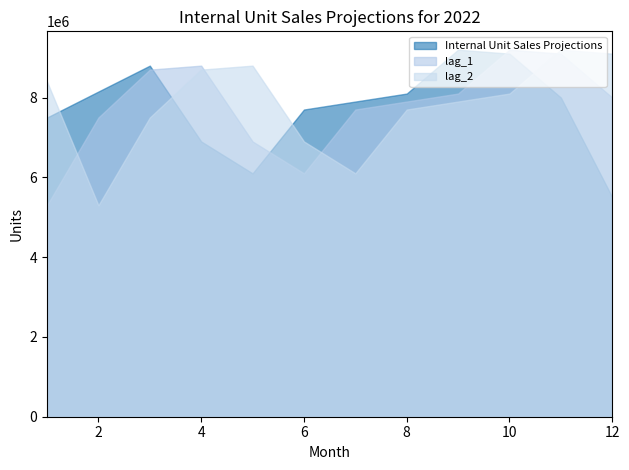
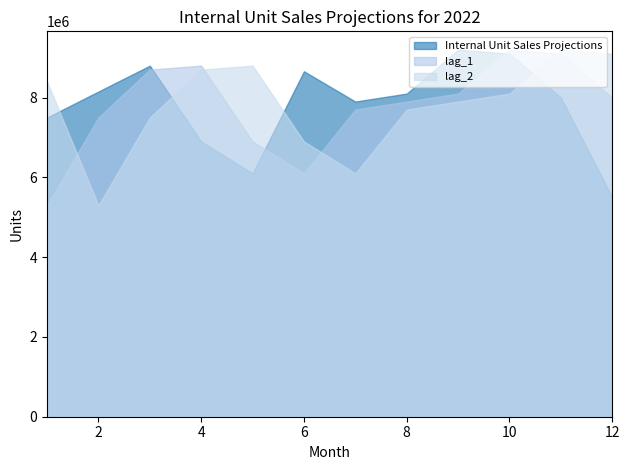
Internal Unit Sales Projections, 6: 7700000 -> 8700000
